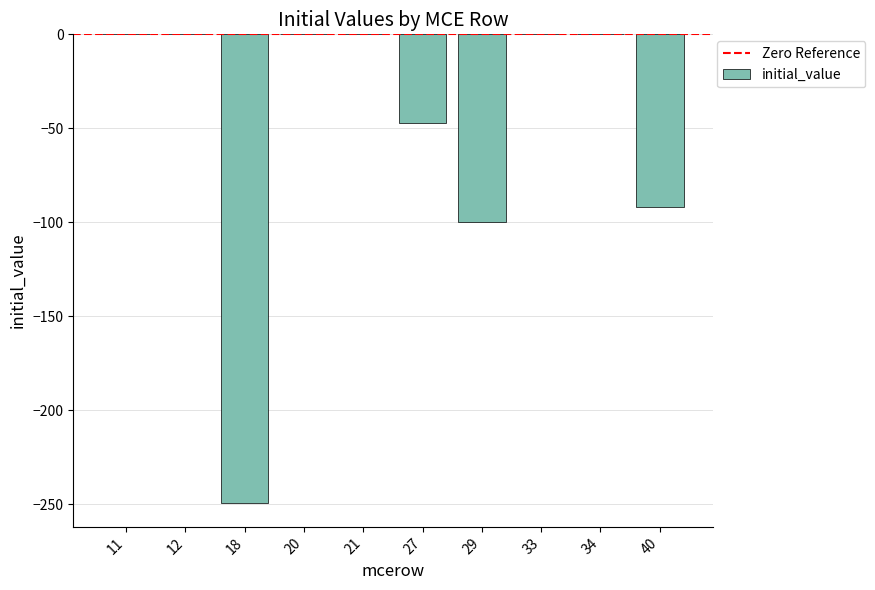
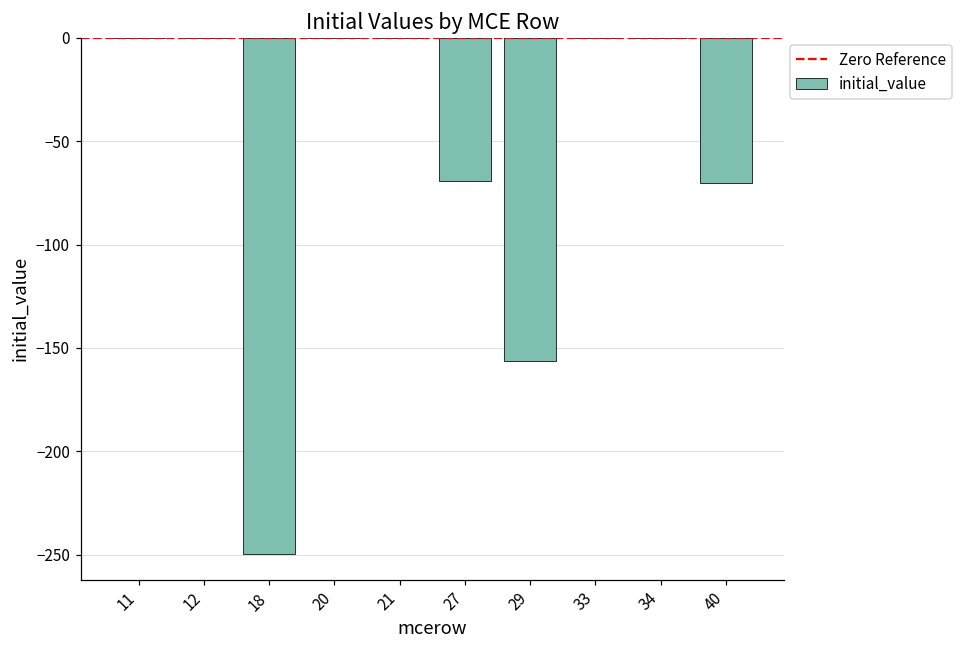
27: -47 -> -69
29: -100 -> -156
40: -92 -> -70
